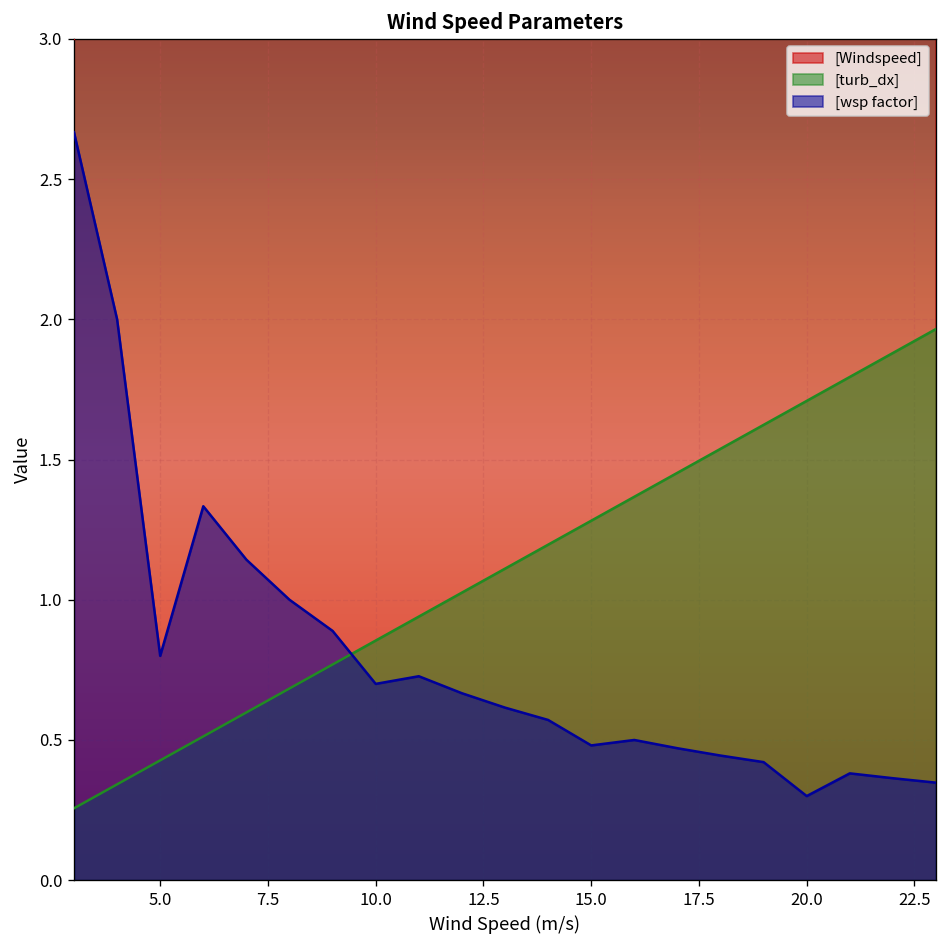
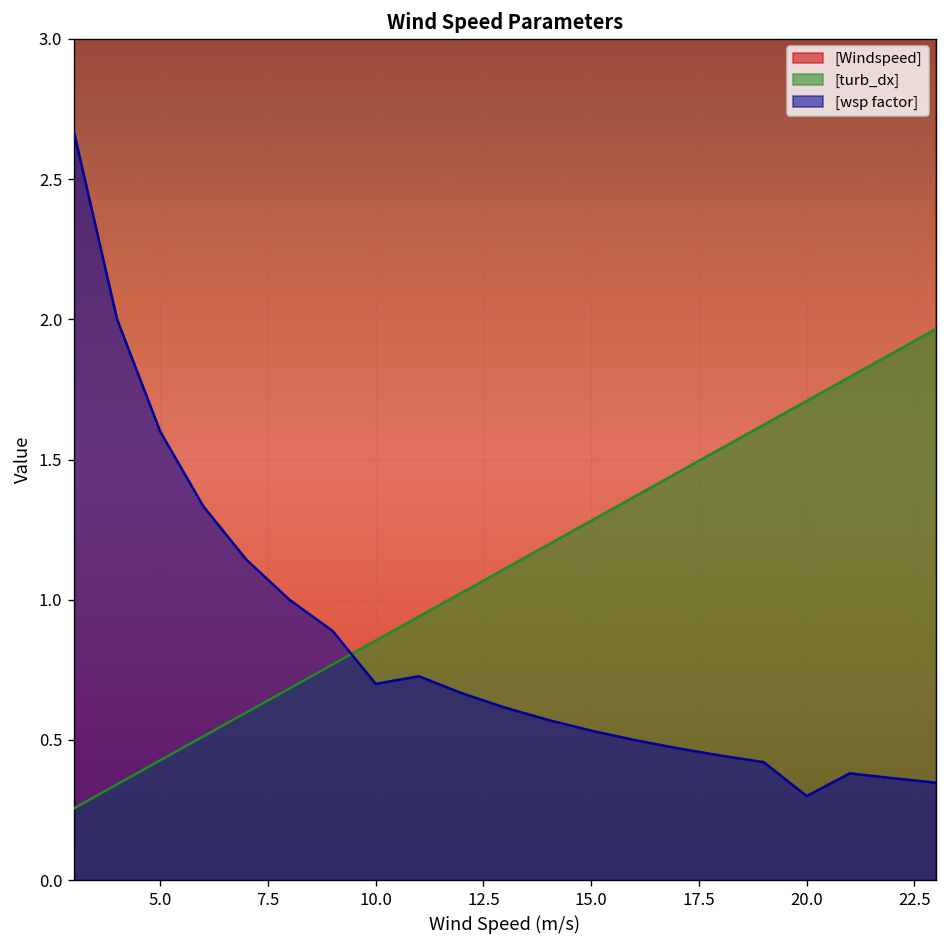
[wsp factor], 5.0: 0.8 -> 1.6
[wsp factor], 15.0: 0.48 -> 0.53
